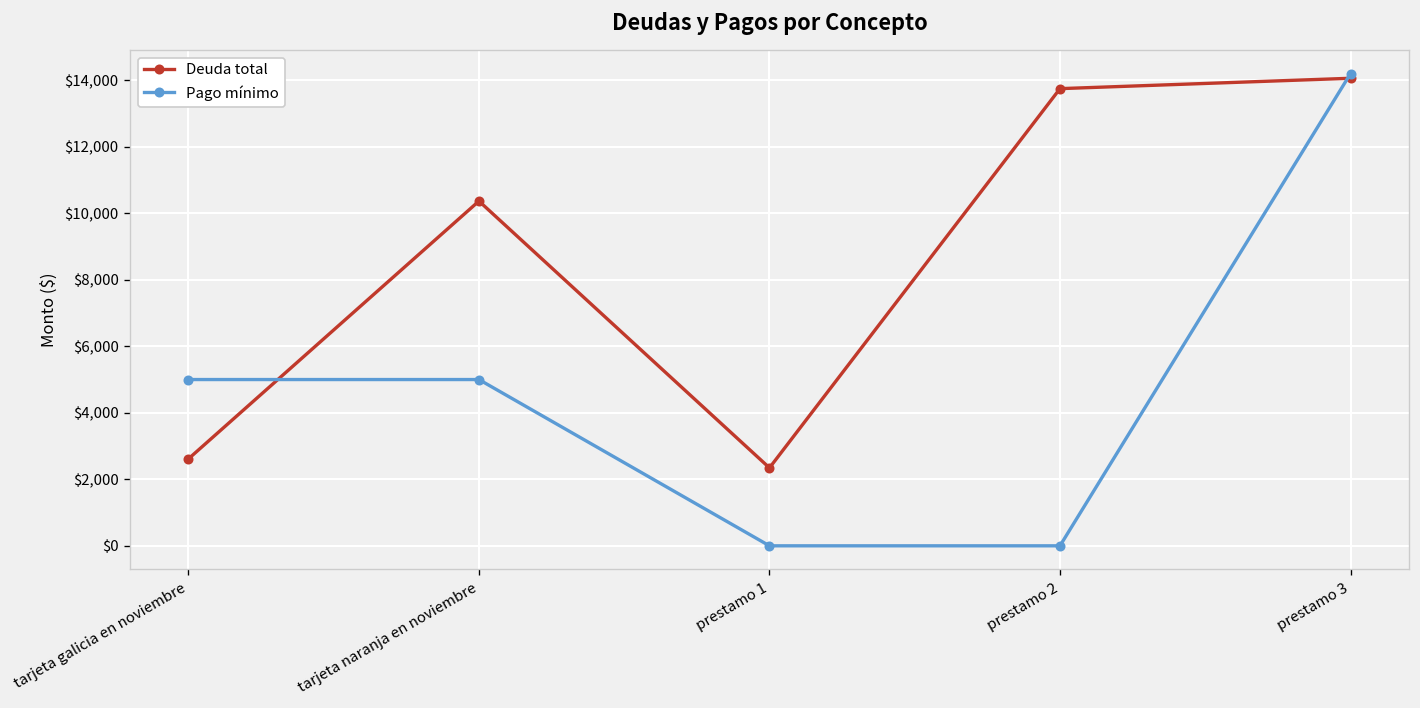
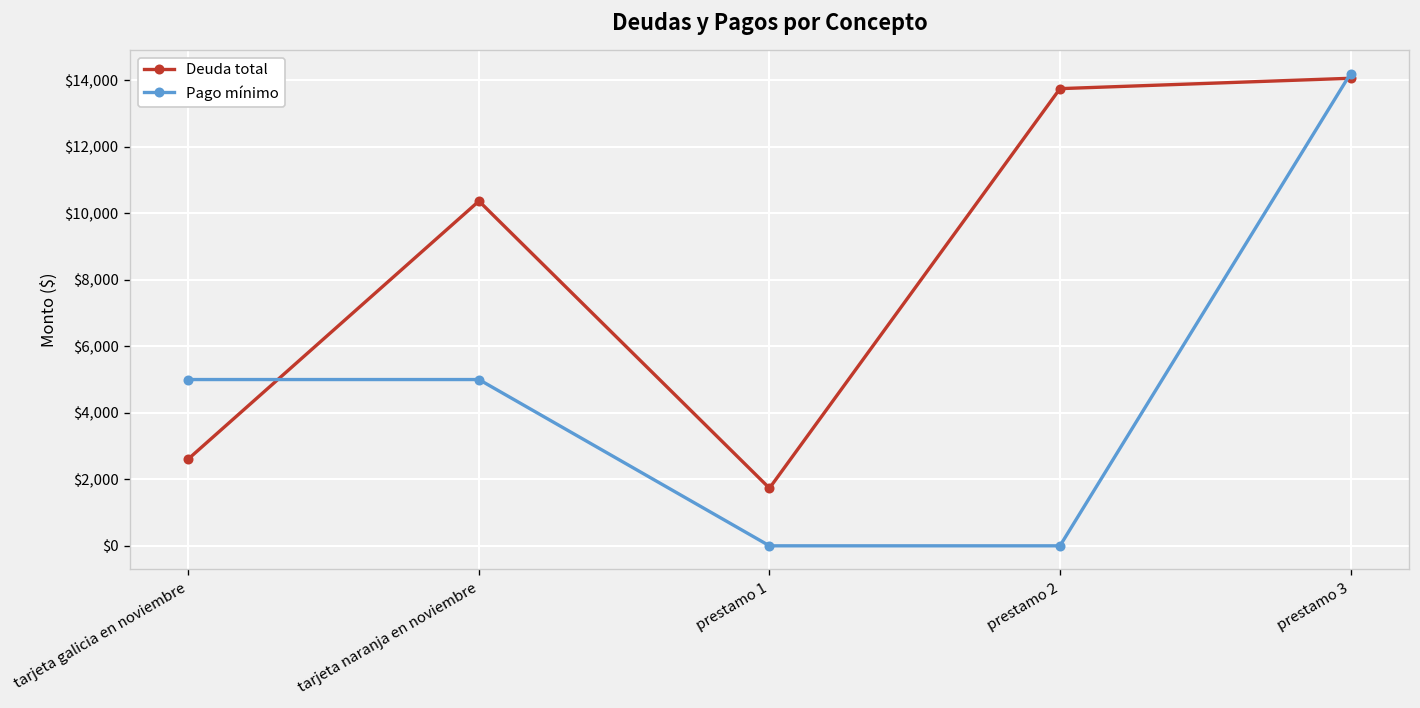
Deuda total, prestamo 1: $2,300 -> $1,700
